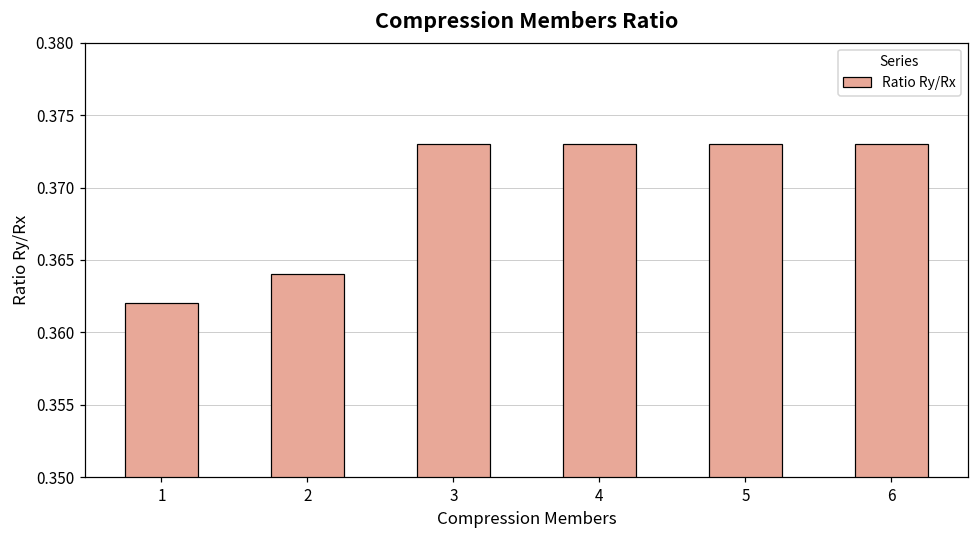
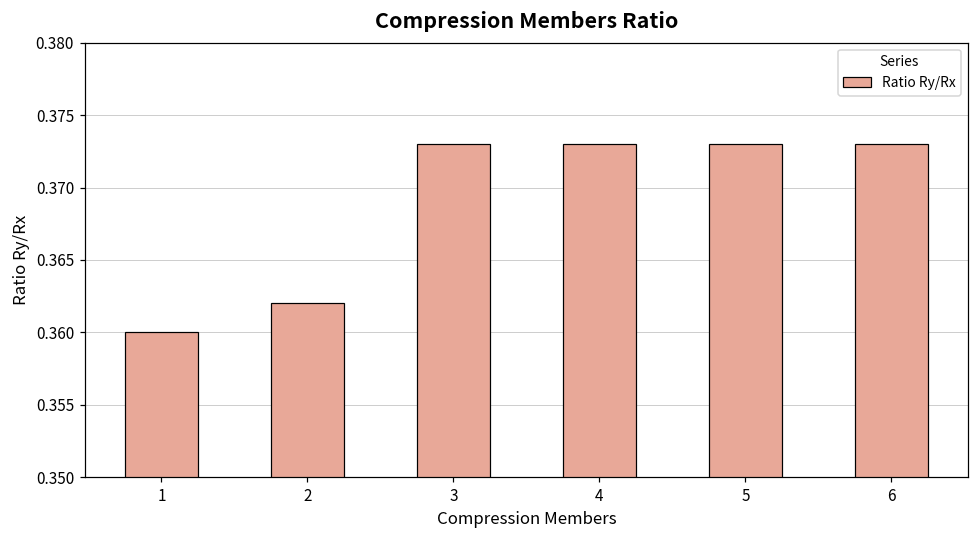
1: 0.362 -> 0.360
2: 0.364 -> 0.362
